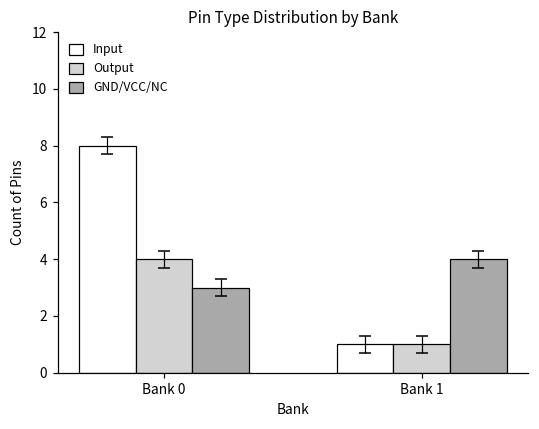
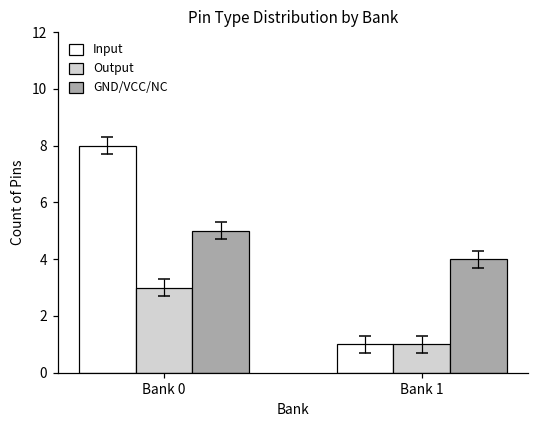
Output, Bank 0: 4 -> 3
GND/VCC/NC, Bank 0: 3 -> 5
